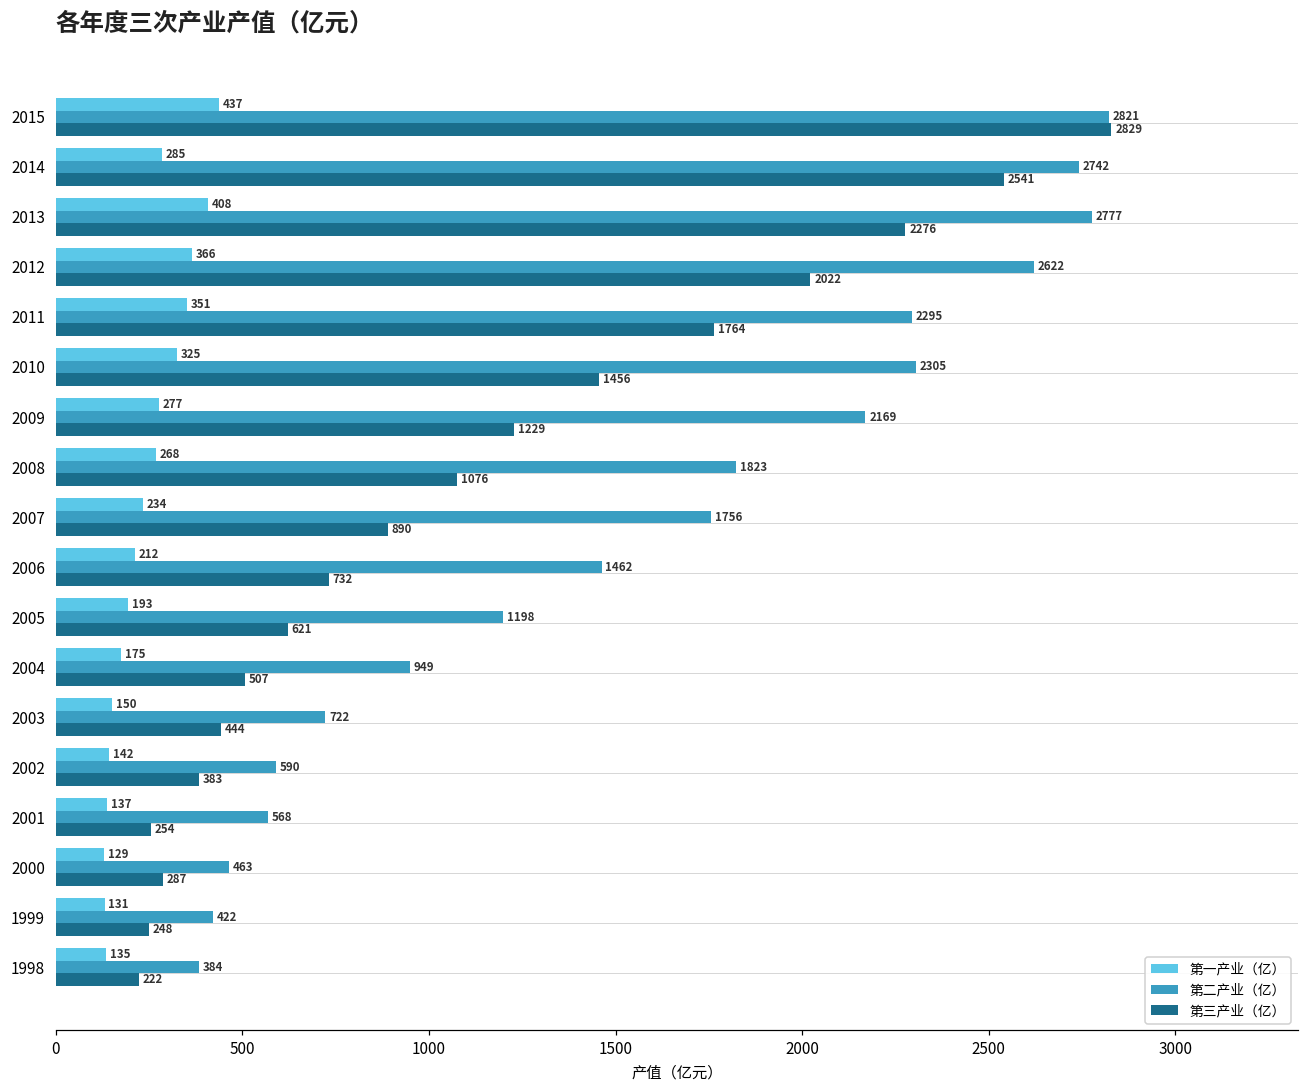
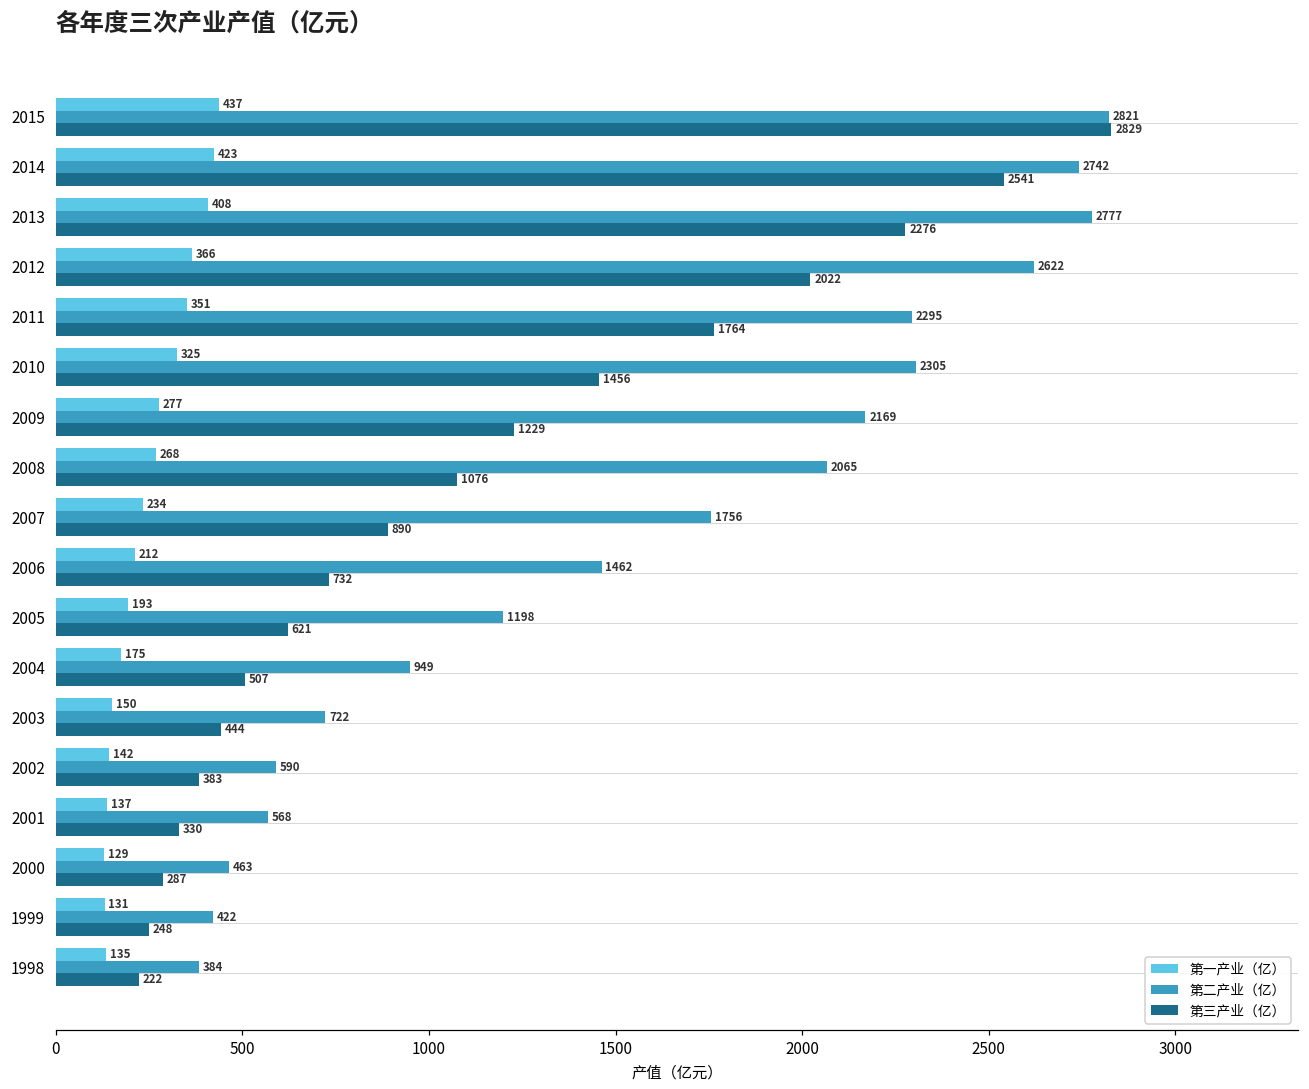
第一产业（亿）, 2014: 285 -> 423
第二产业（亿）, 2008: 1823 -> 2065
第三产业（亿）, 2001: 254 -> 330
